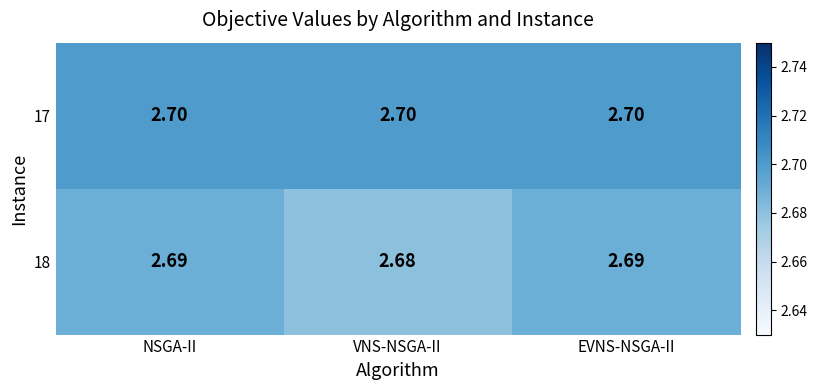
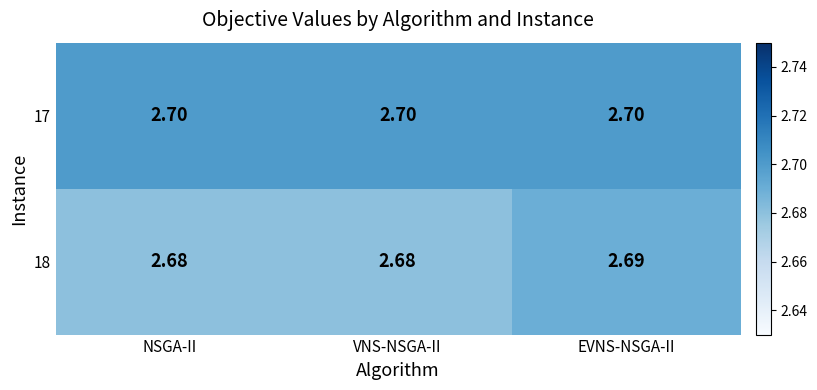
18, NSGA-II: 2.69 -> 2.68
